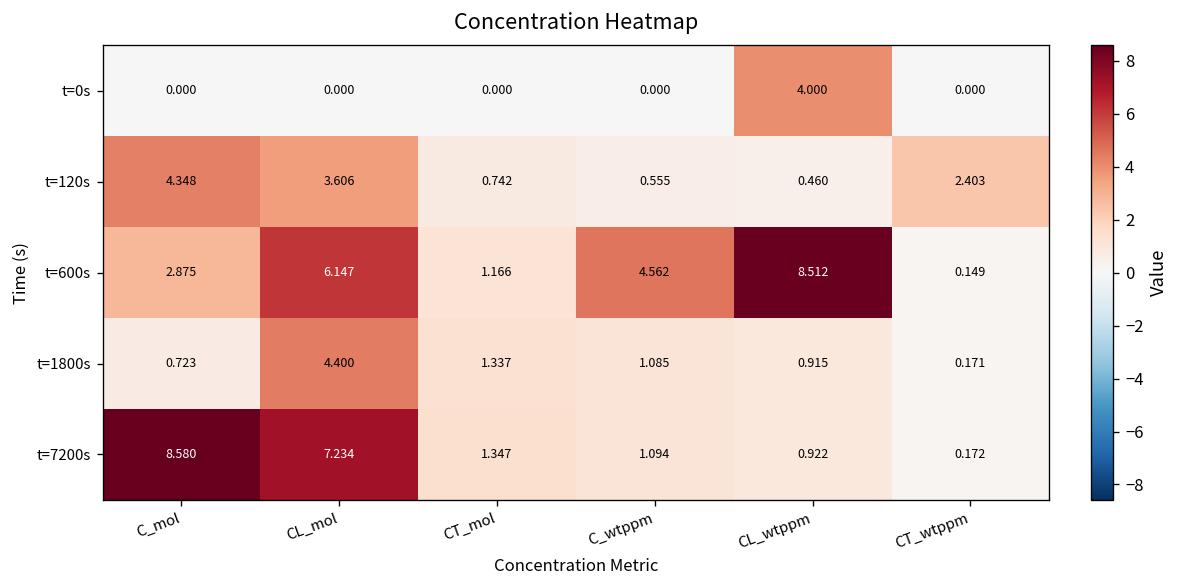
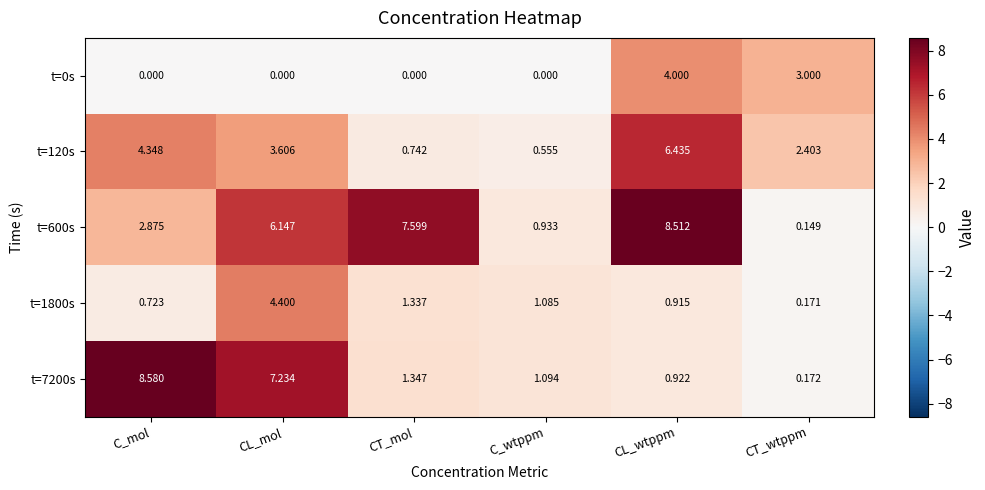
t=0s, CT_wtppm: 0.000 -> 3.000
t=120s, CL_wtppm: 0.460 -> 6.435
t=600s, CT_mol: 1.166 -> 7.599
t=600s, C_wtppm: 4.562 -> 0.933
